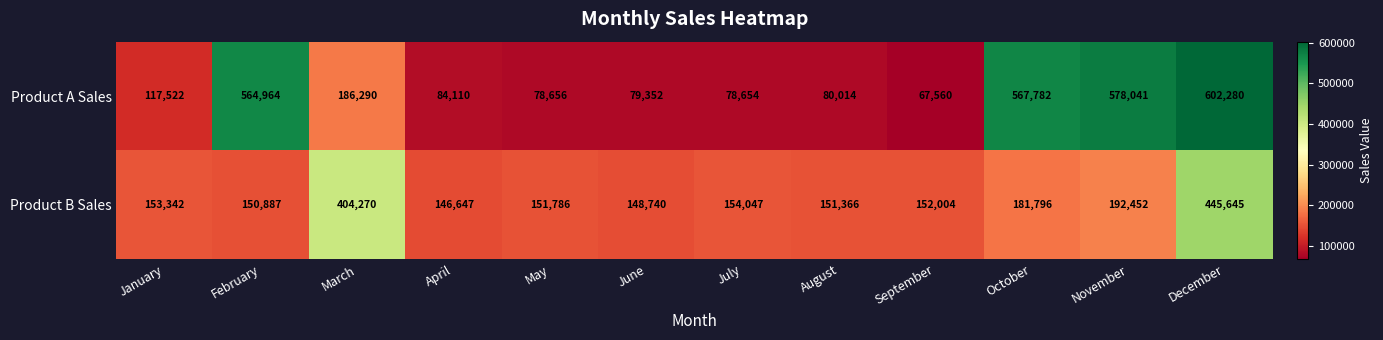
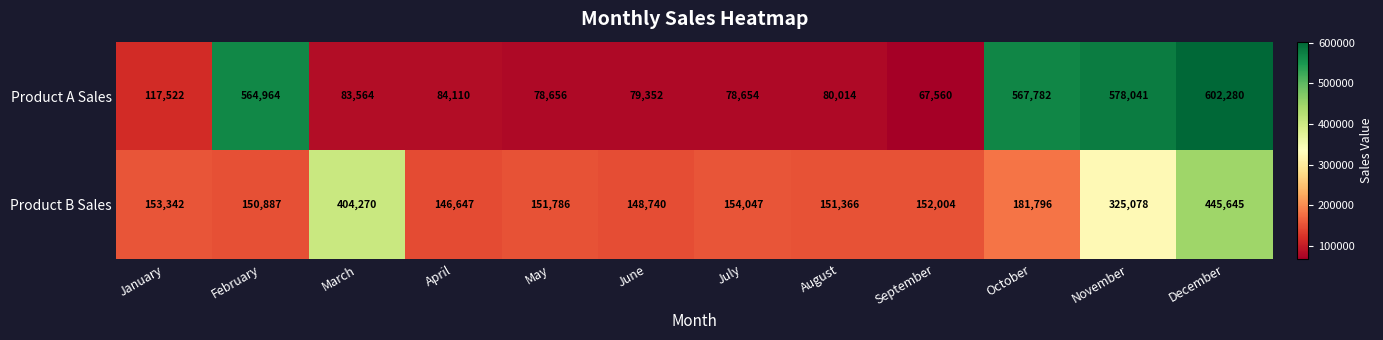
Product A Sales, March: 186,290 -> 83,564
Product B Sales, November: 192,452 -> 325,078
